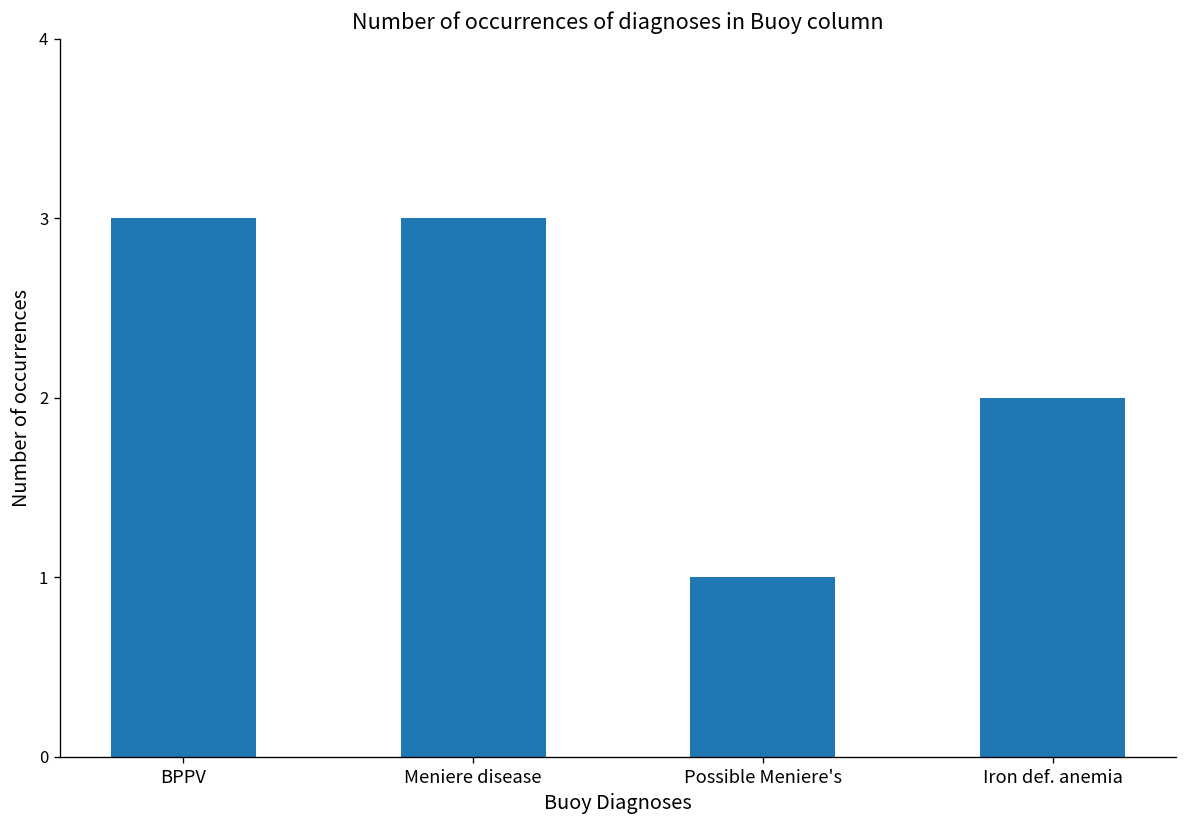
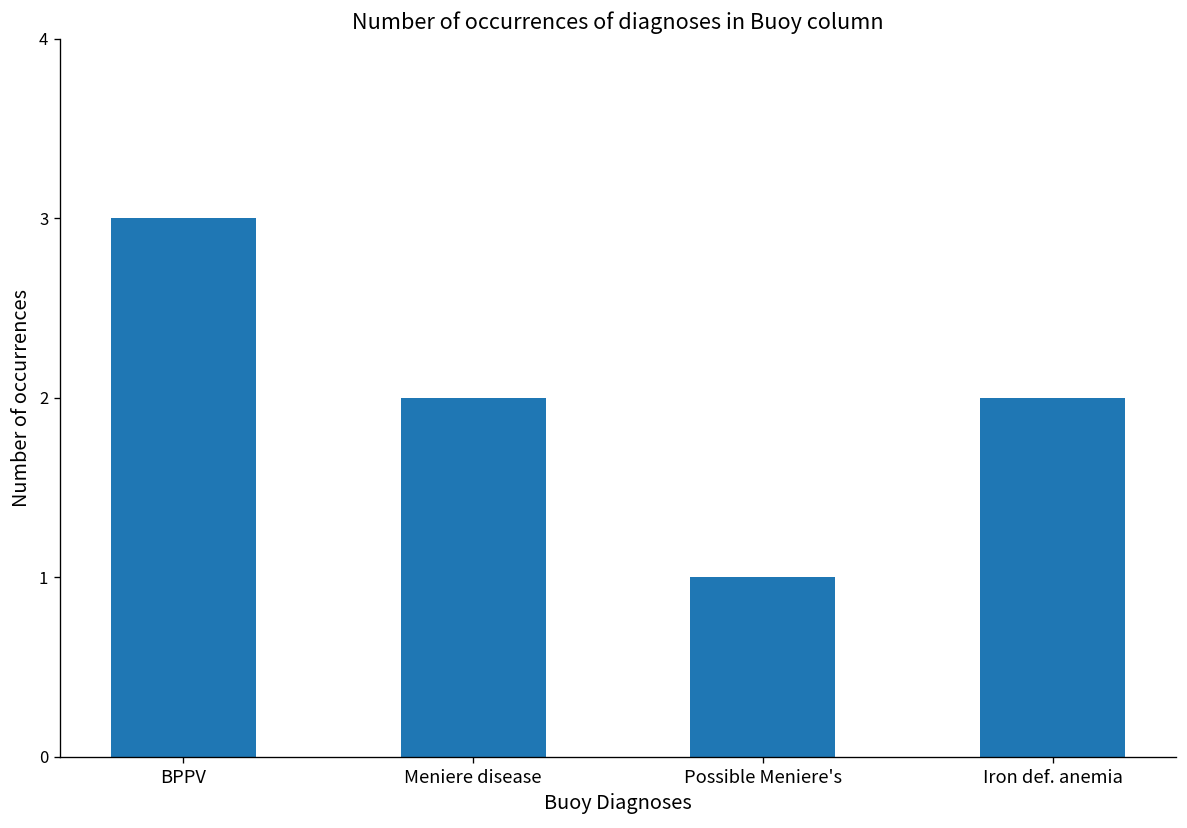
Meniere disease: 3 -> 2
